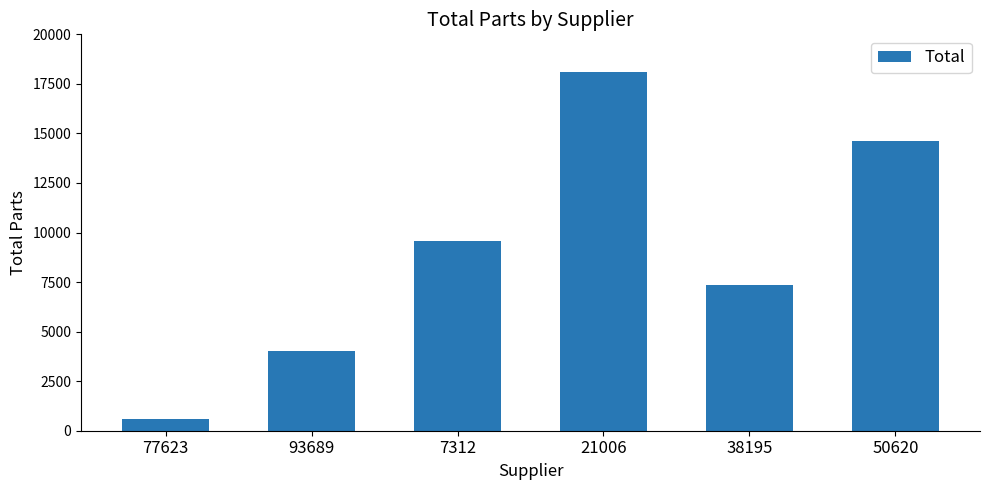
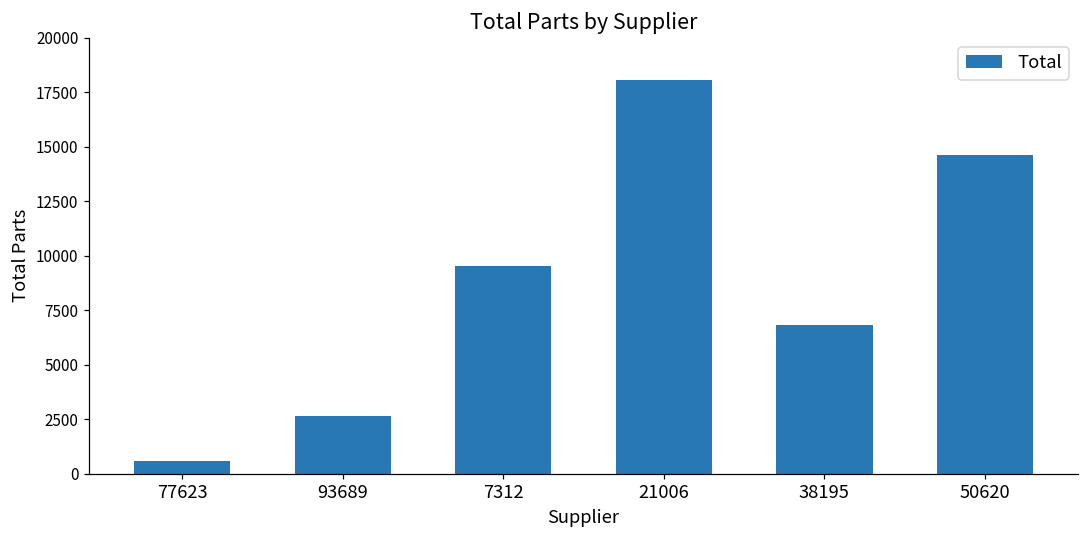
93689: 4000 -> 2600
38195: 7300 -> 6800
